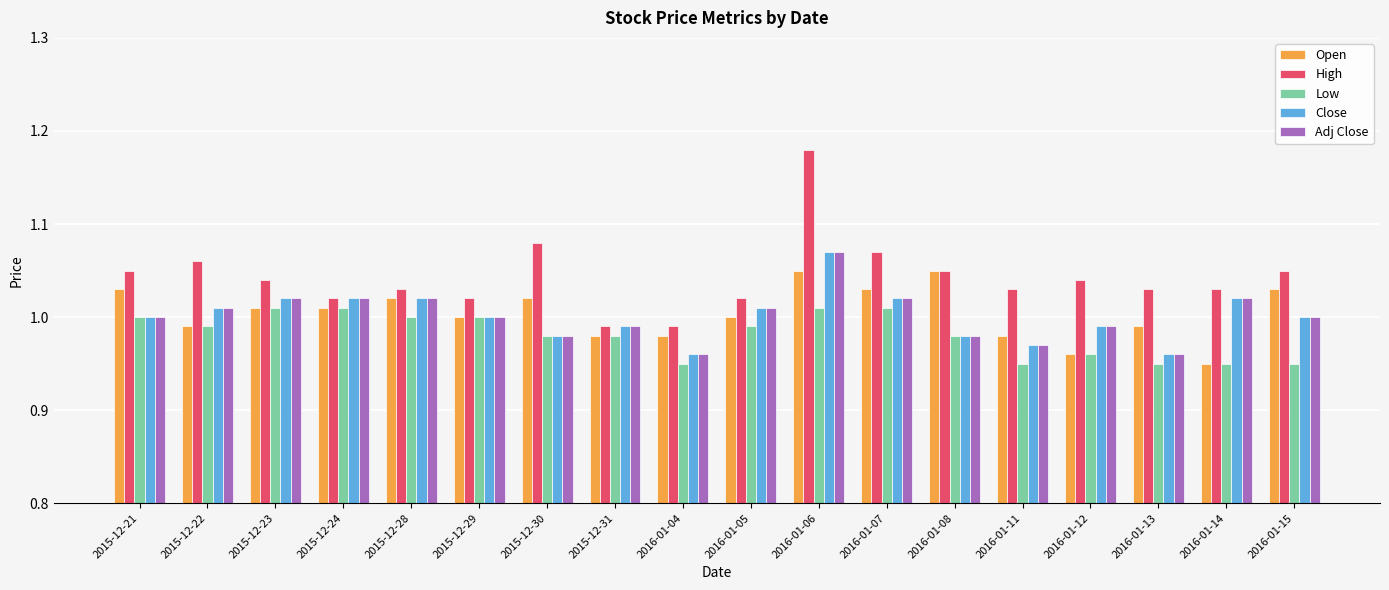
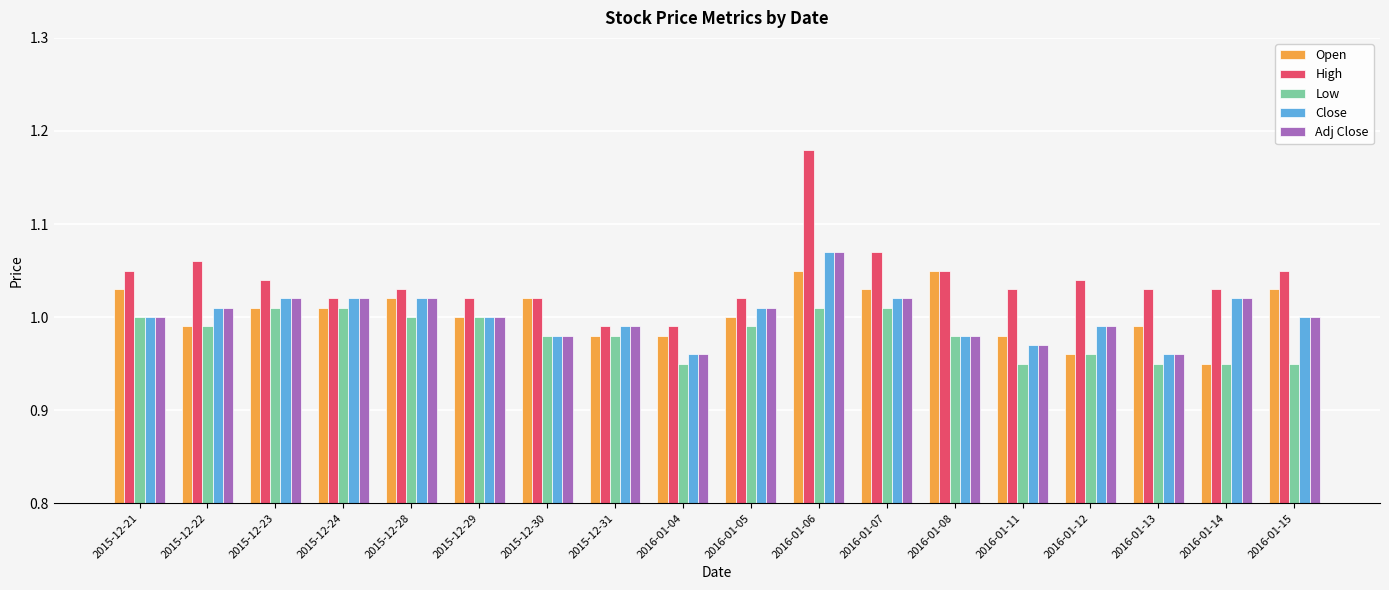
High, 2015-12-30: 1.08 -> 1.02
